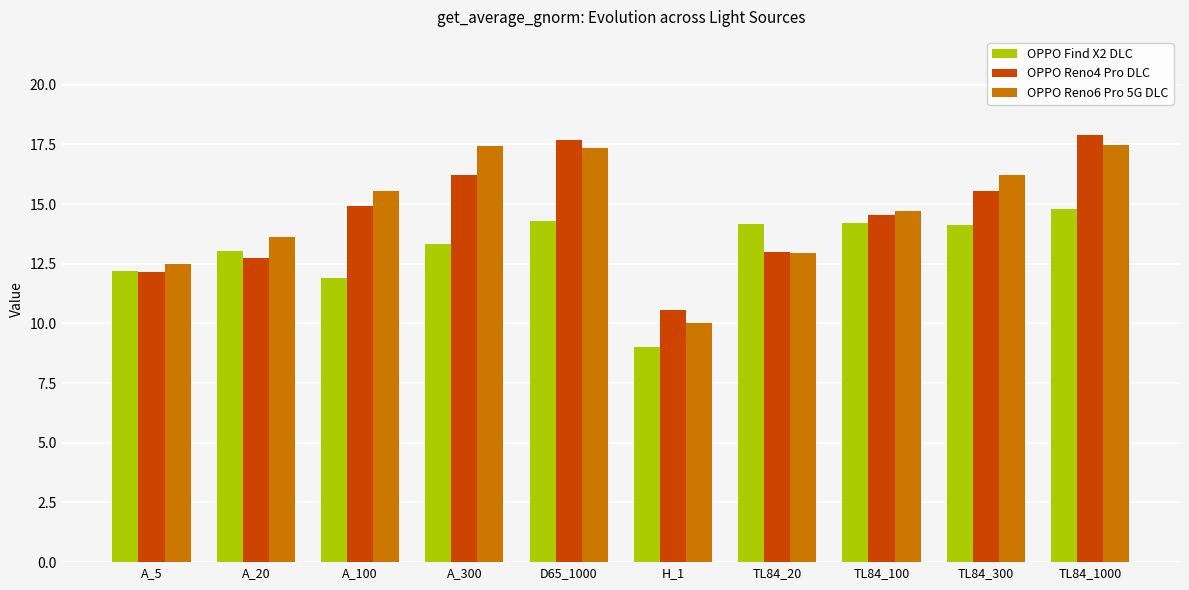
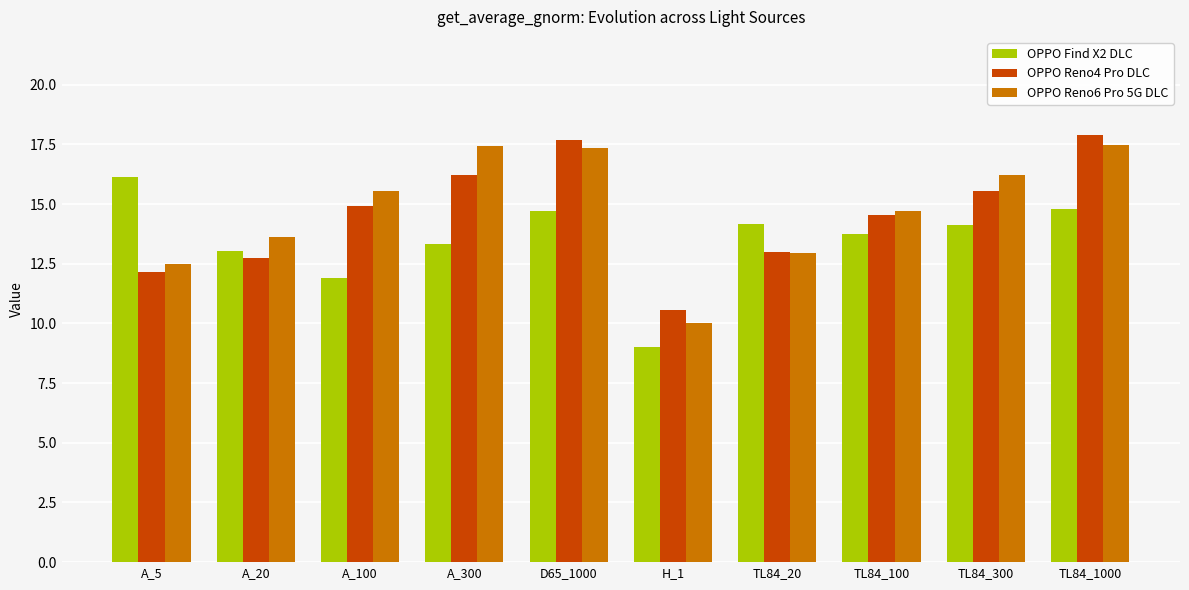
OPPO Find X2 DLC, A_5: 12.2 -> 16.1
OPPO Find X2 DLC, D65_1000: 14.3 -> 14.7
OPPO Find X2 DLC, TL84_100: 14.2 -> 13.7
